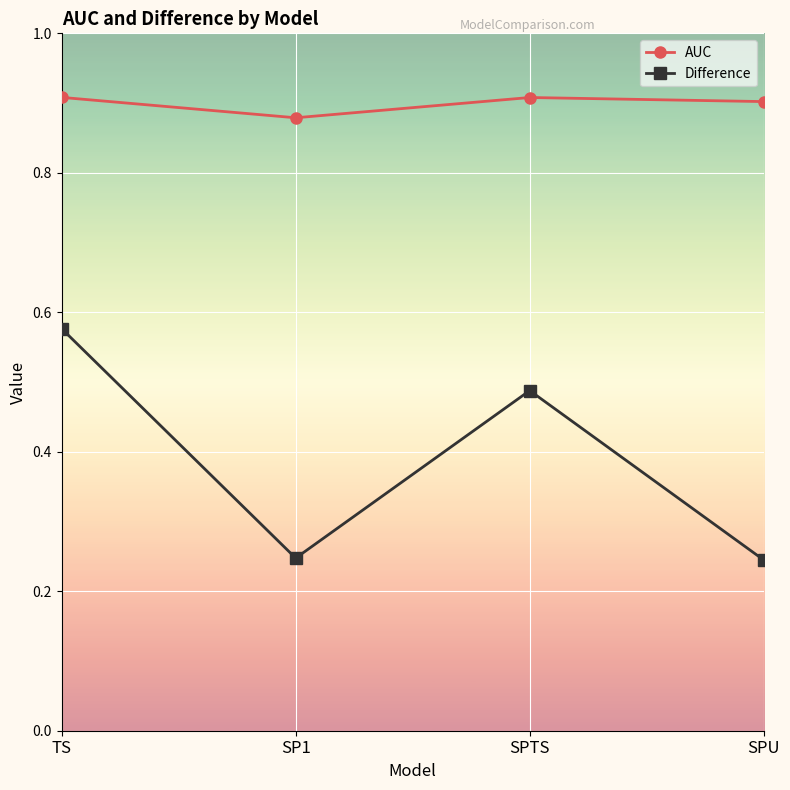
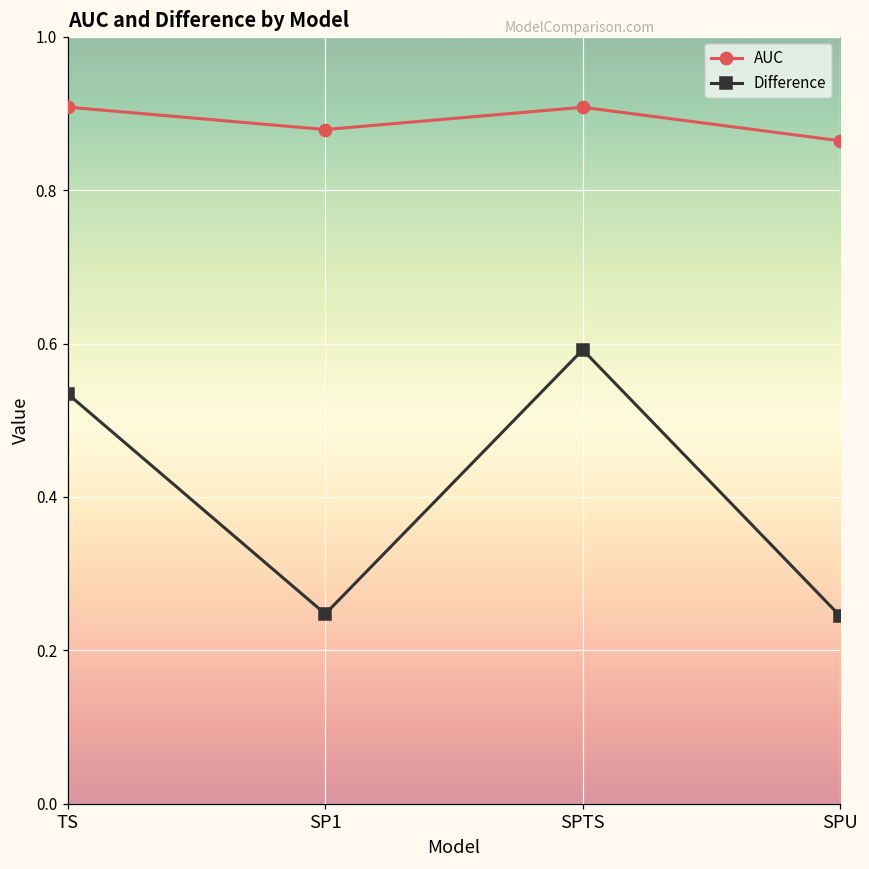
Difference, TS: 0.58 -> 0.53
Difference, SPTS: 0.49 -> 0.59
AUC, SPU: 0.90 -> 0.86
